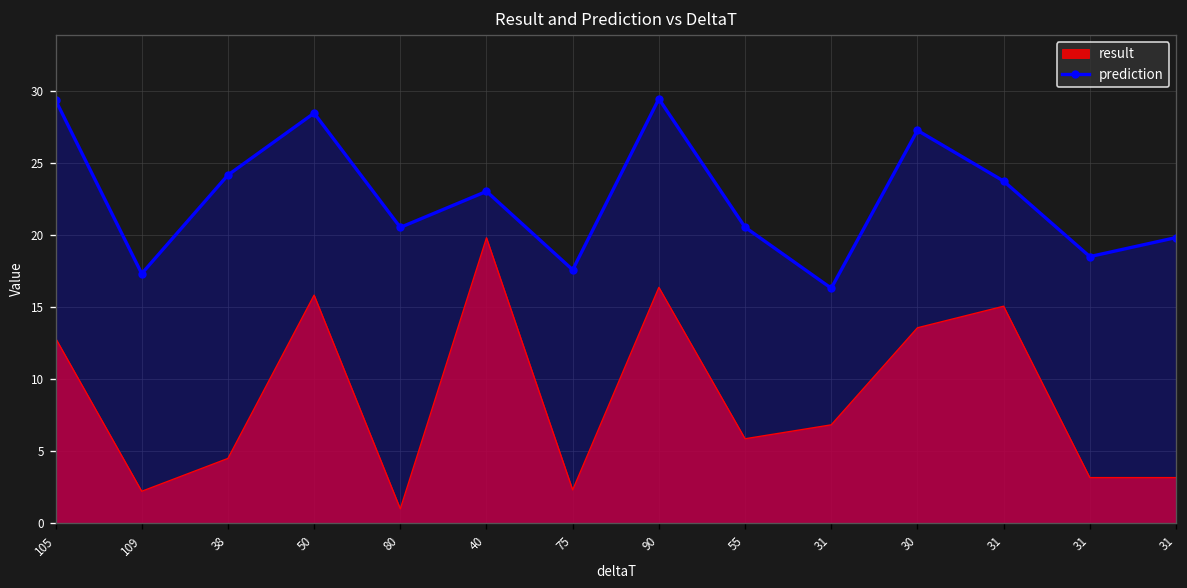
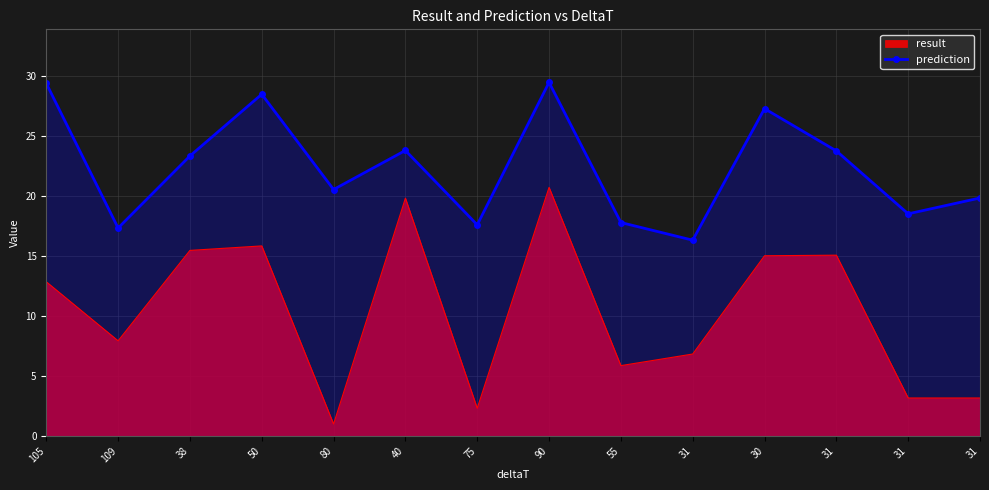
result, 109: 2.2 -> 7.9
result, 38: 4.5 -> 15.5
prediction, 38: 24.2 -> 23.3
prediction, 40: 23.0 -> 23.8
result, 90: 16.4 -> 20.7
prediction, 55: 20.5 -> 17.8
result, 30: 13.6 -> 15.0
